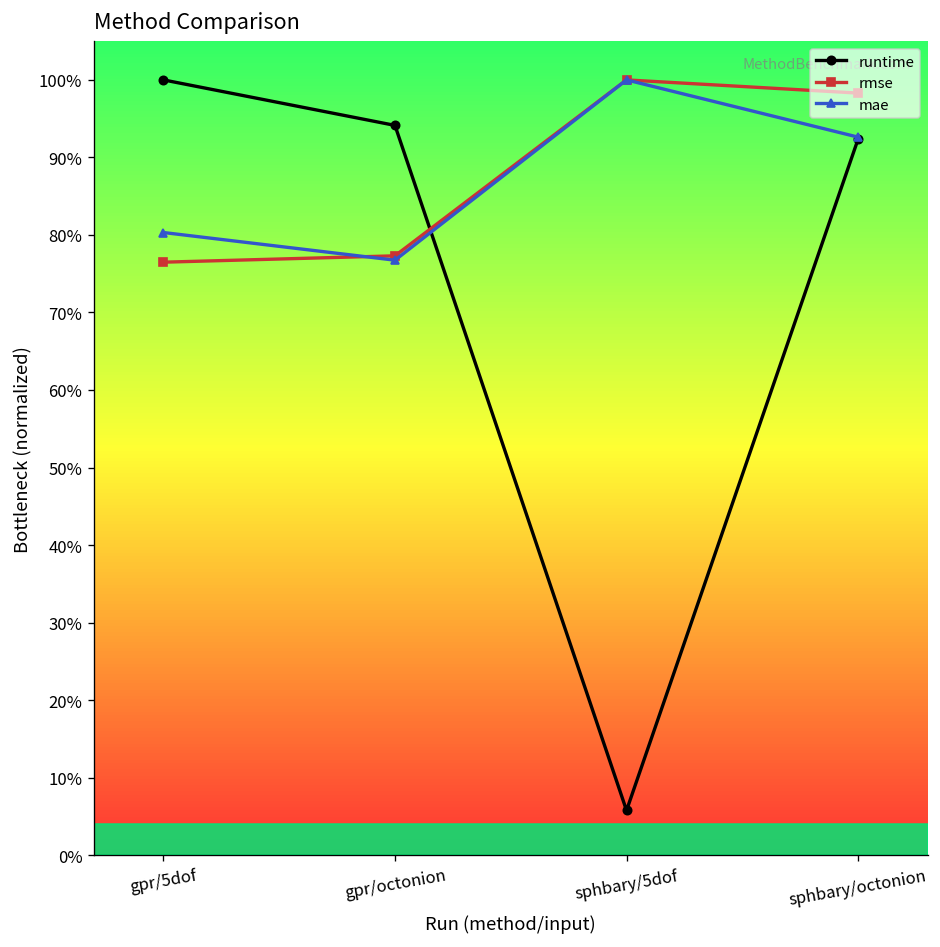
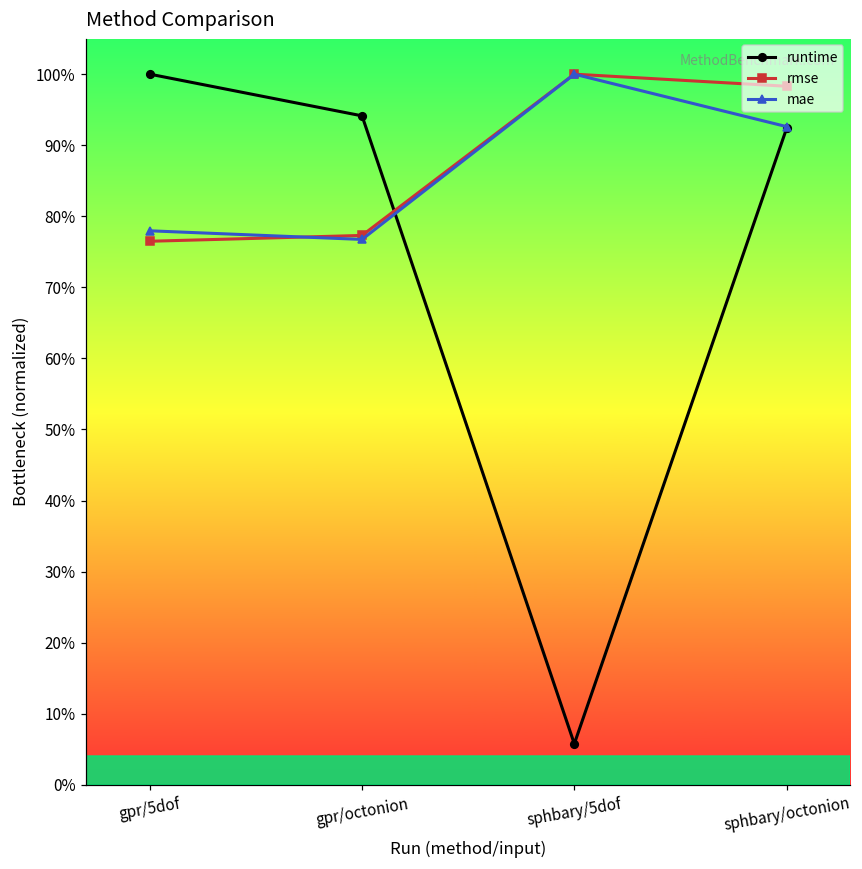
mae, gpr/5dof: 80% -> 78%
